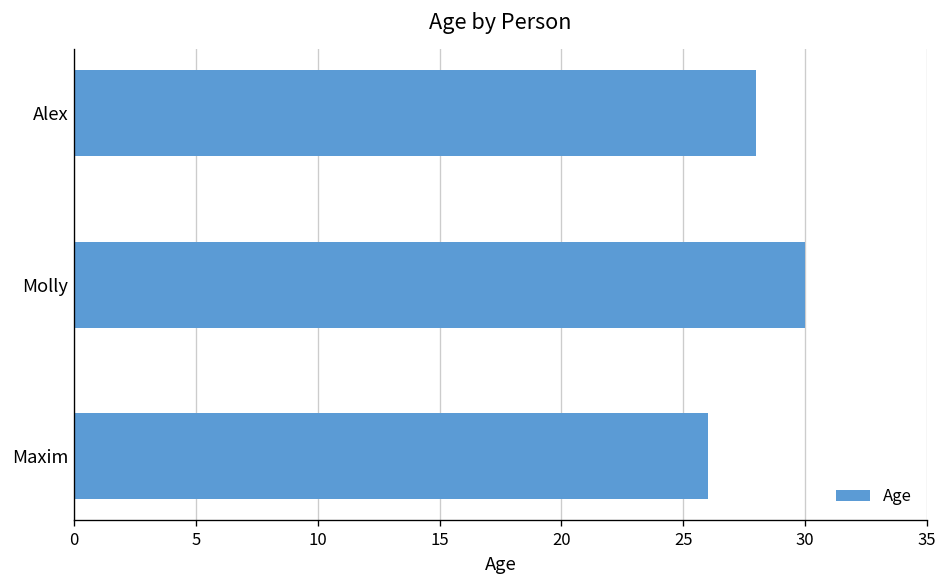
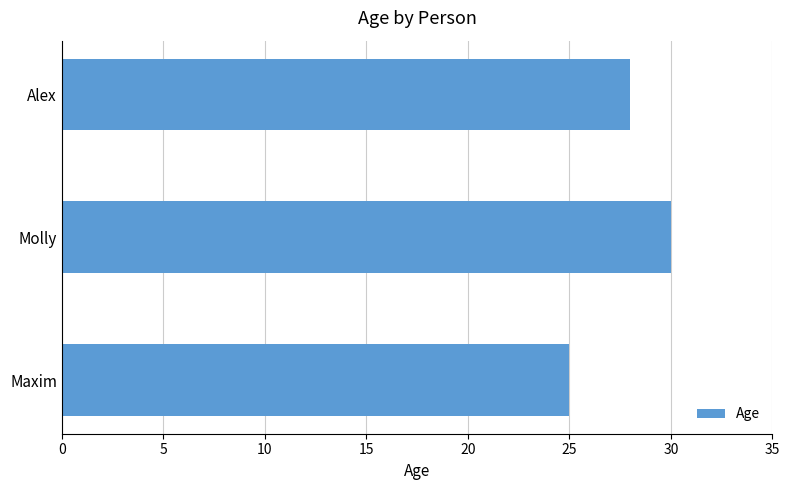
Maxim: 26 -> 25
